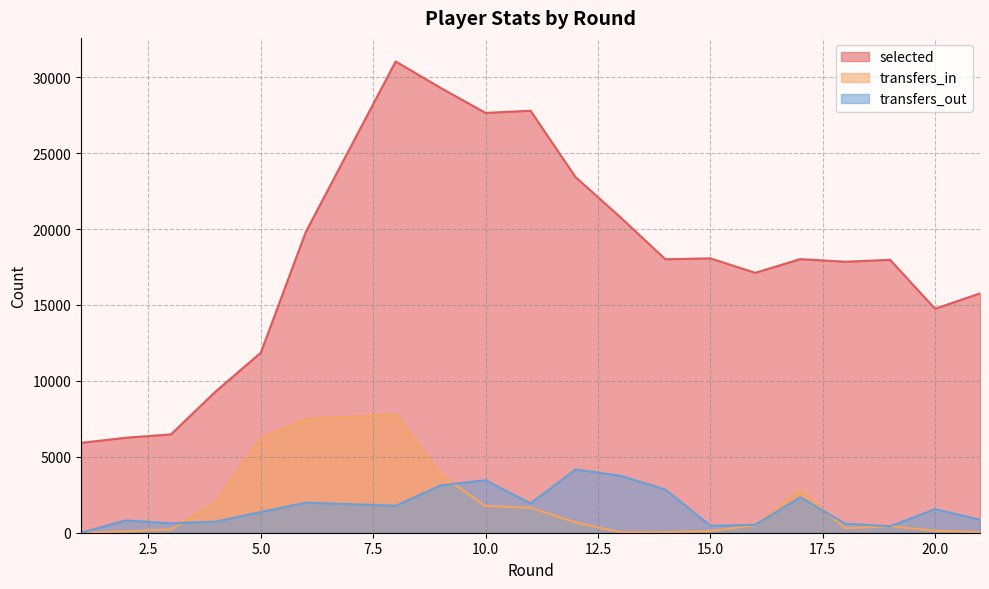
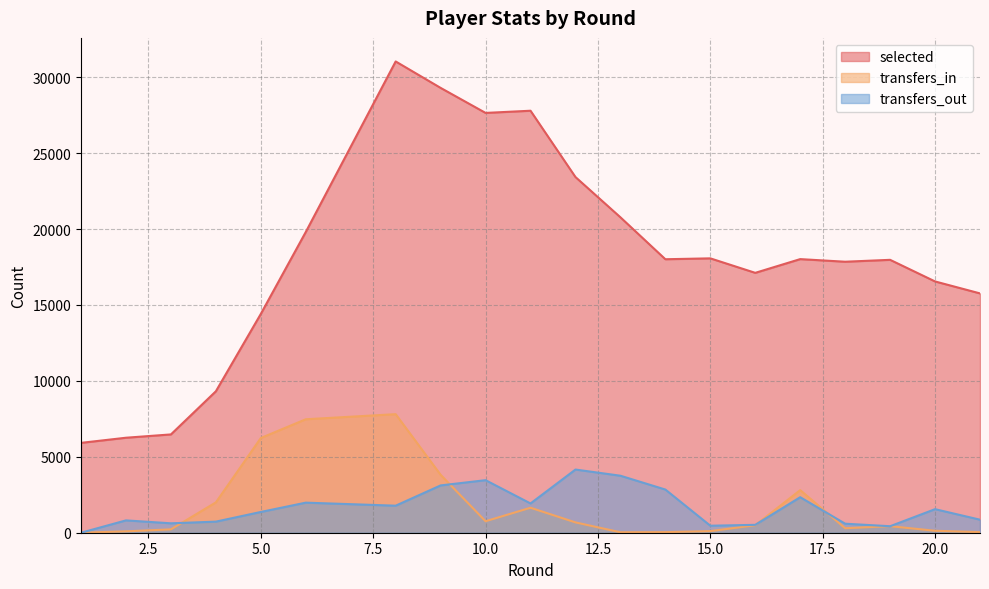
selected, 5.0: 11900 -> 14400
transfers_in, 10.0: 1800 -> 800
selected, 20.0: 14700 -> 16500
